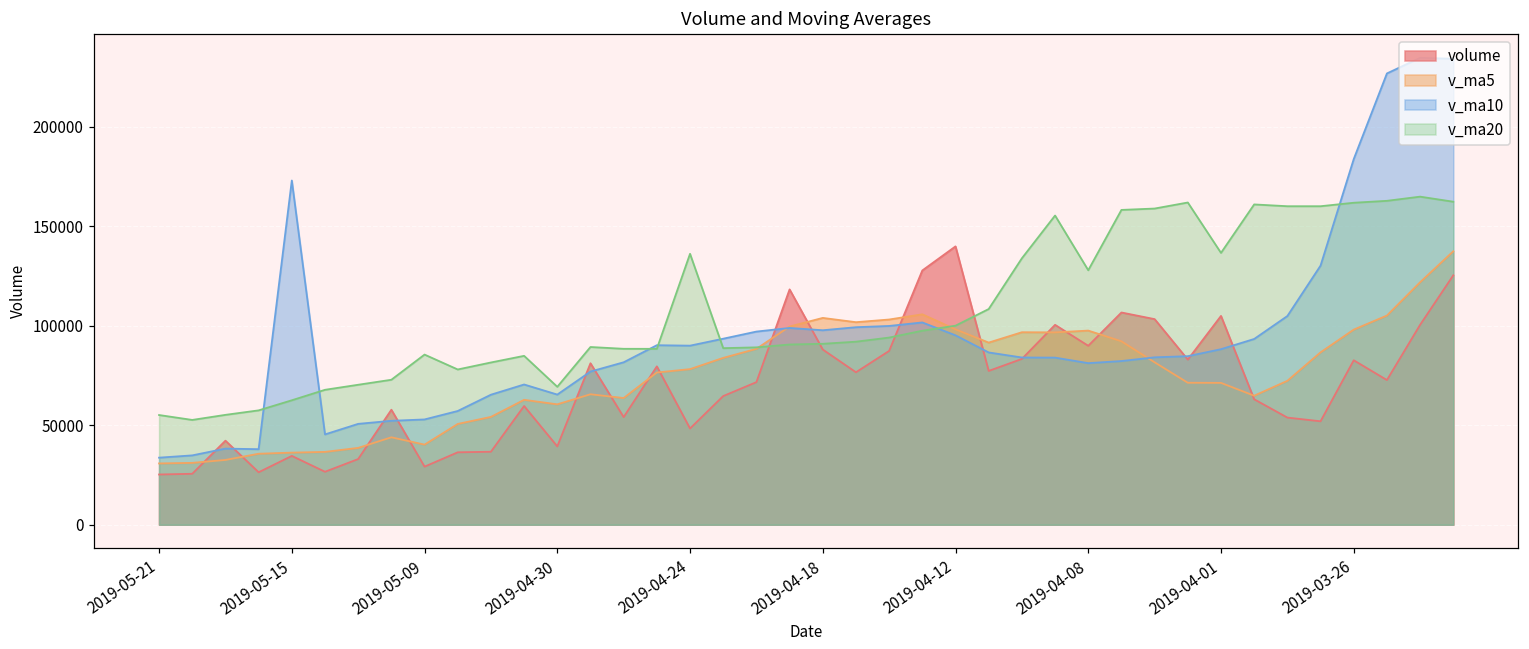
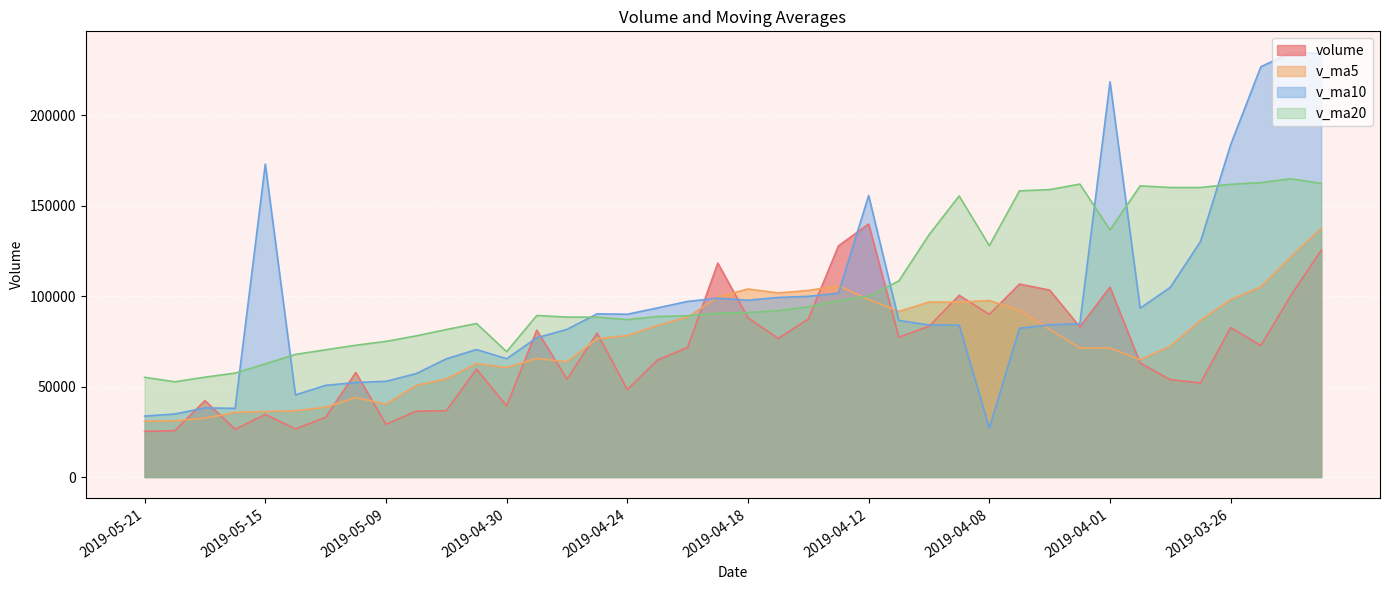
v_ma20, 2019-05-09: 86000 -> 75000
v_ma20, 2019-04-24: 136000 -> 87000
v_ma10, 2019-04-12: 95000 -> 156000
v_ma10, 2019-04-08: 81000 -> 27000
v_ma10, 2019-04-01: 88000 -> 219000
